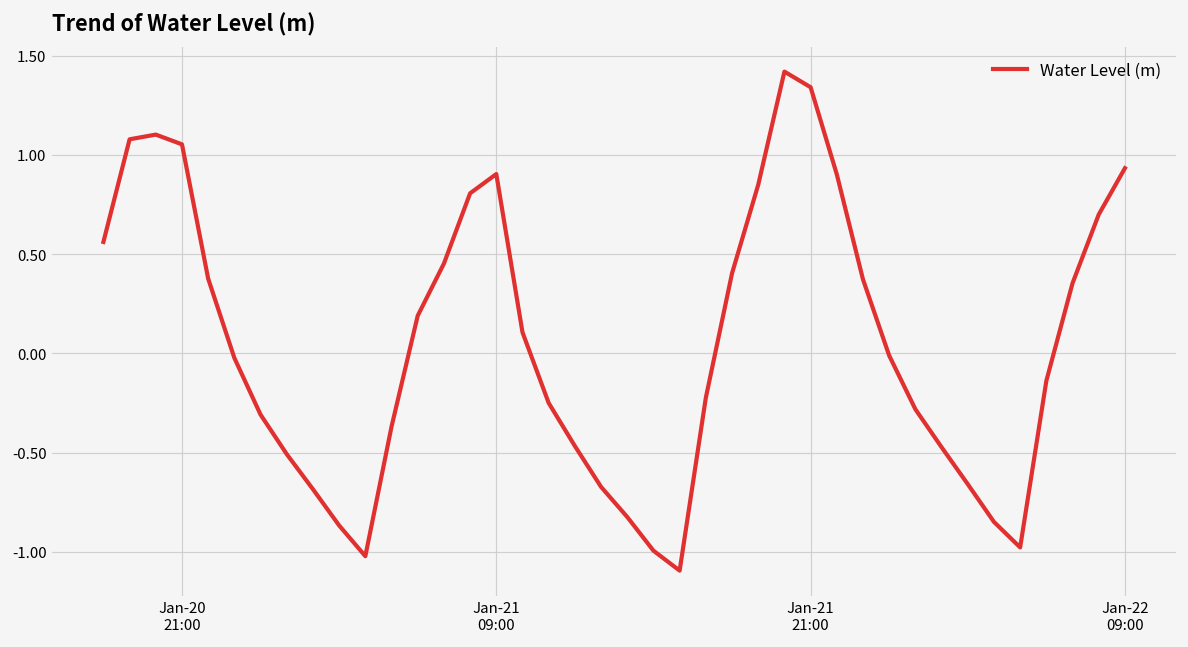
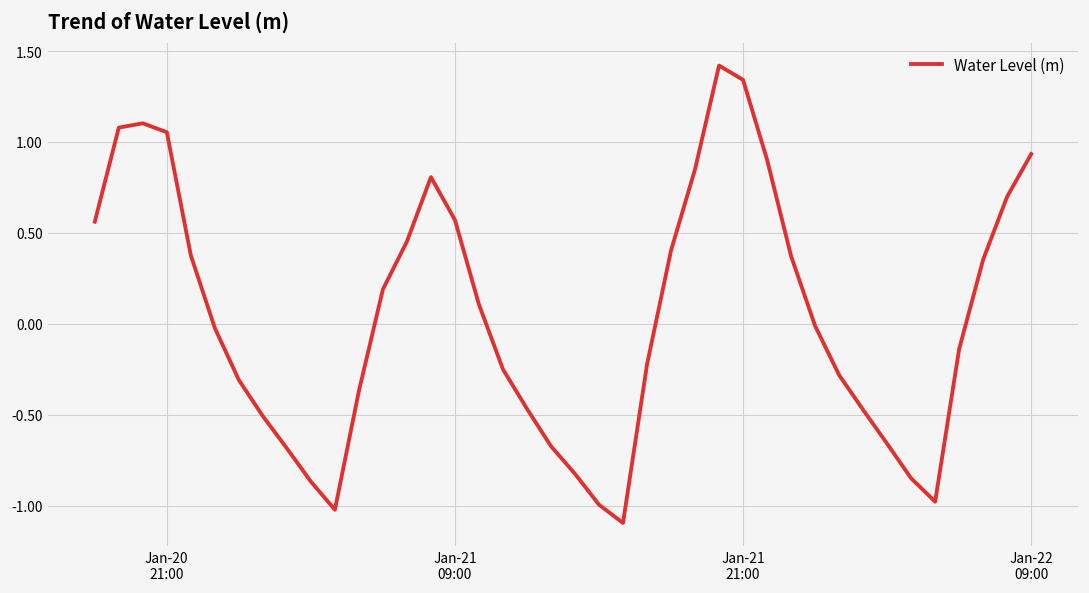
Jan-21 09:00: 0.90 -> 0.57
